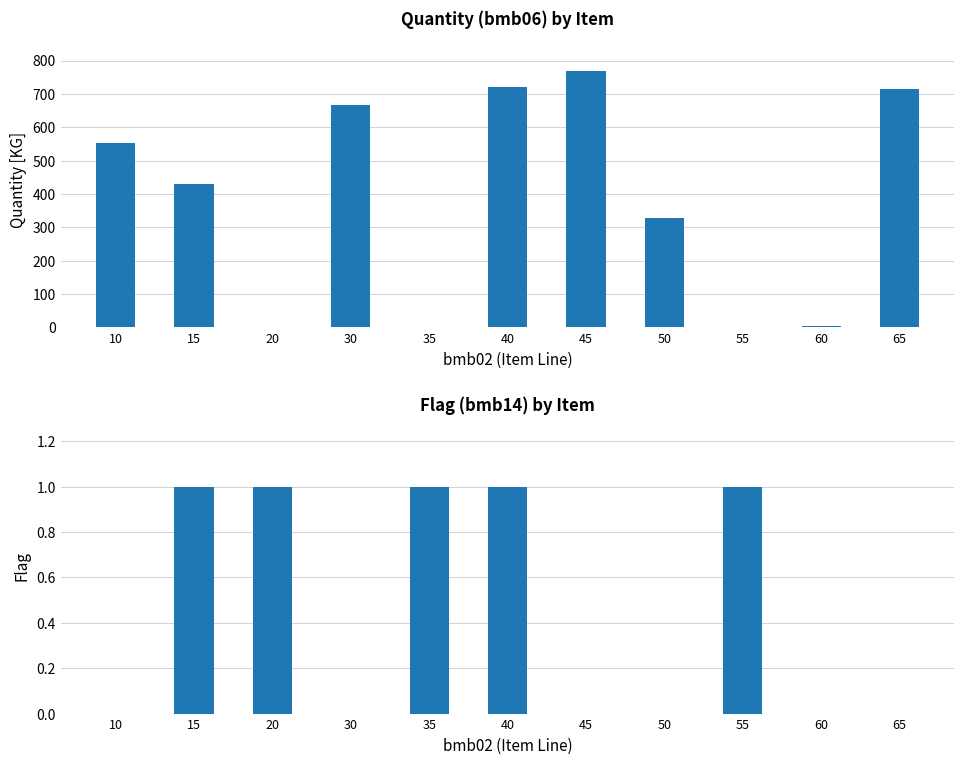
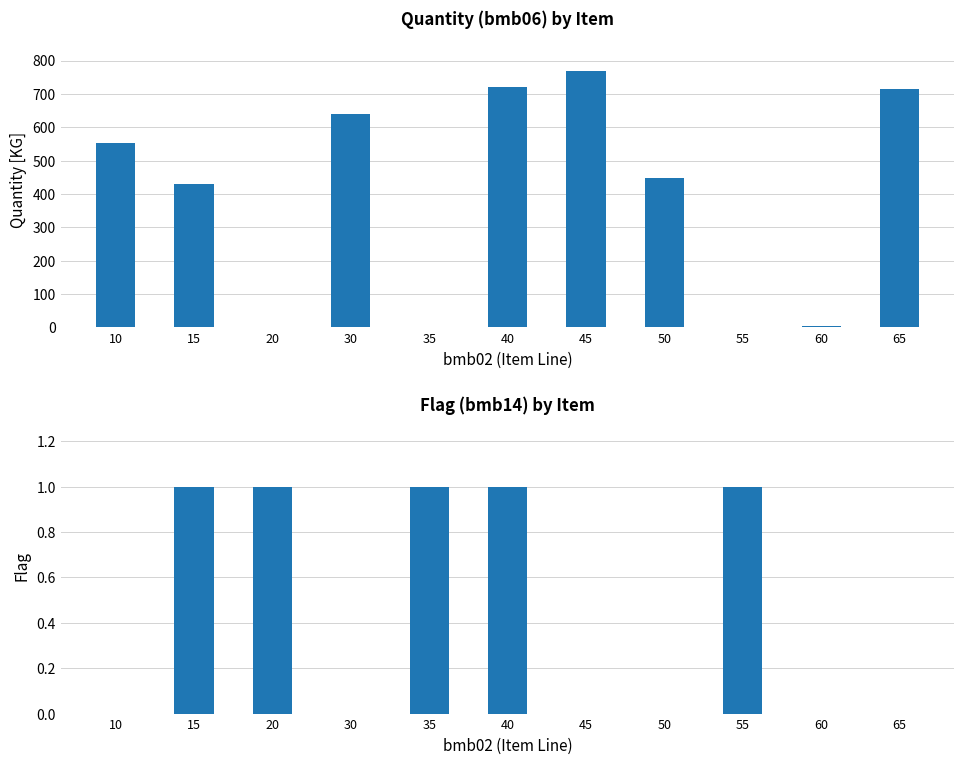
Quantity (bmb06) by Item, 30: 670 -> 640
Quantity (bmb06) by Item, 50: 330 -> 450
